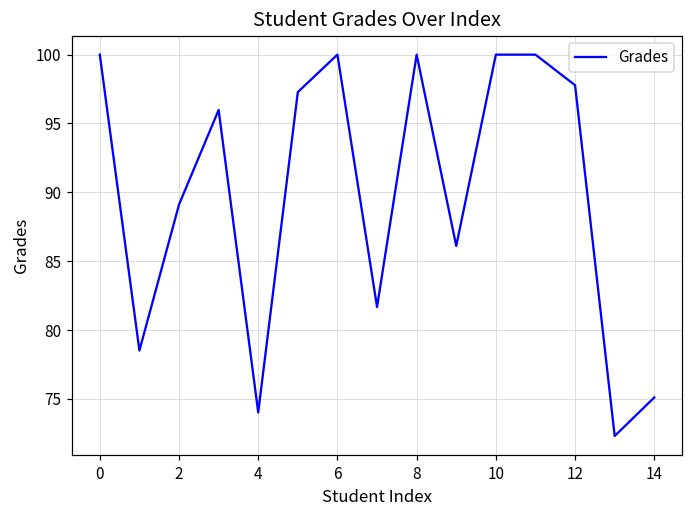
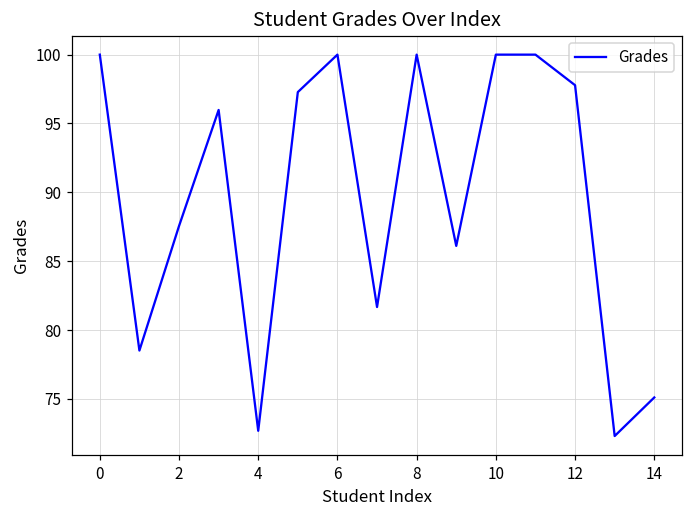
2: 89.1 -> 87.6
4: 74.0 -> 72.7
